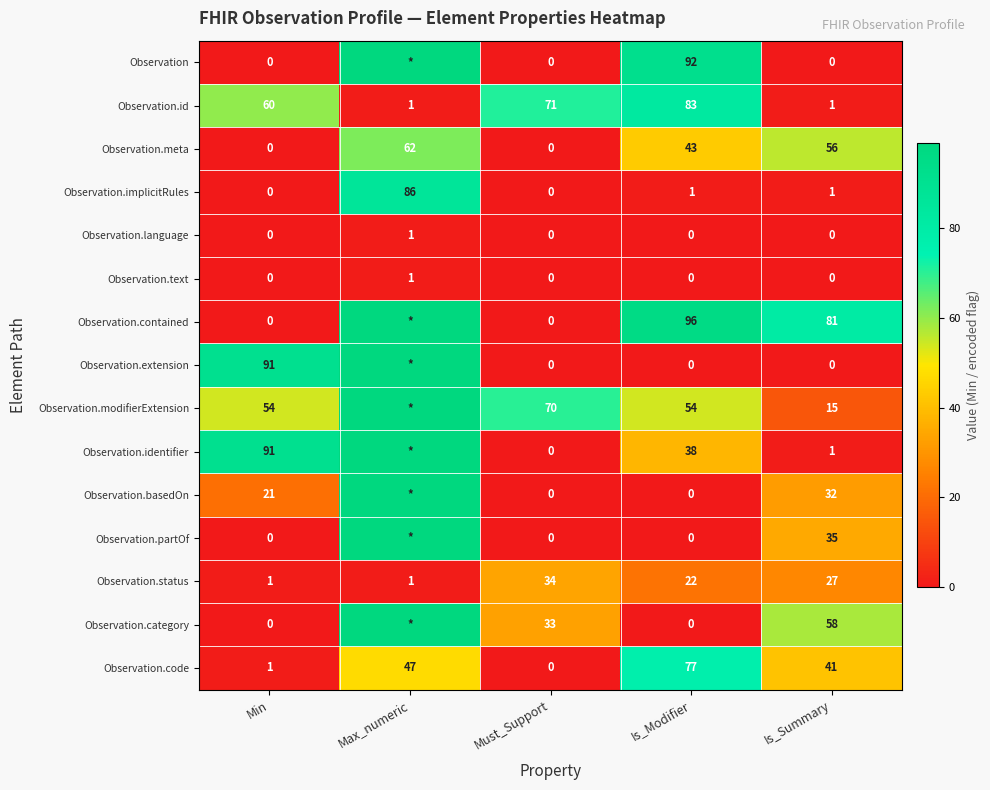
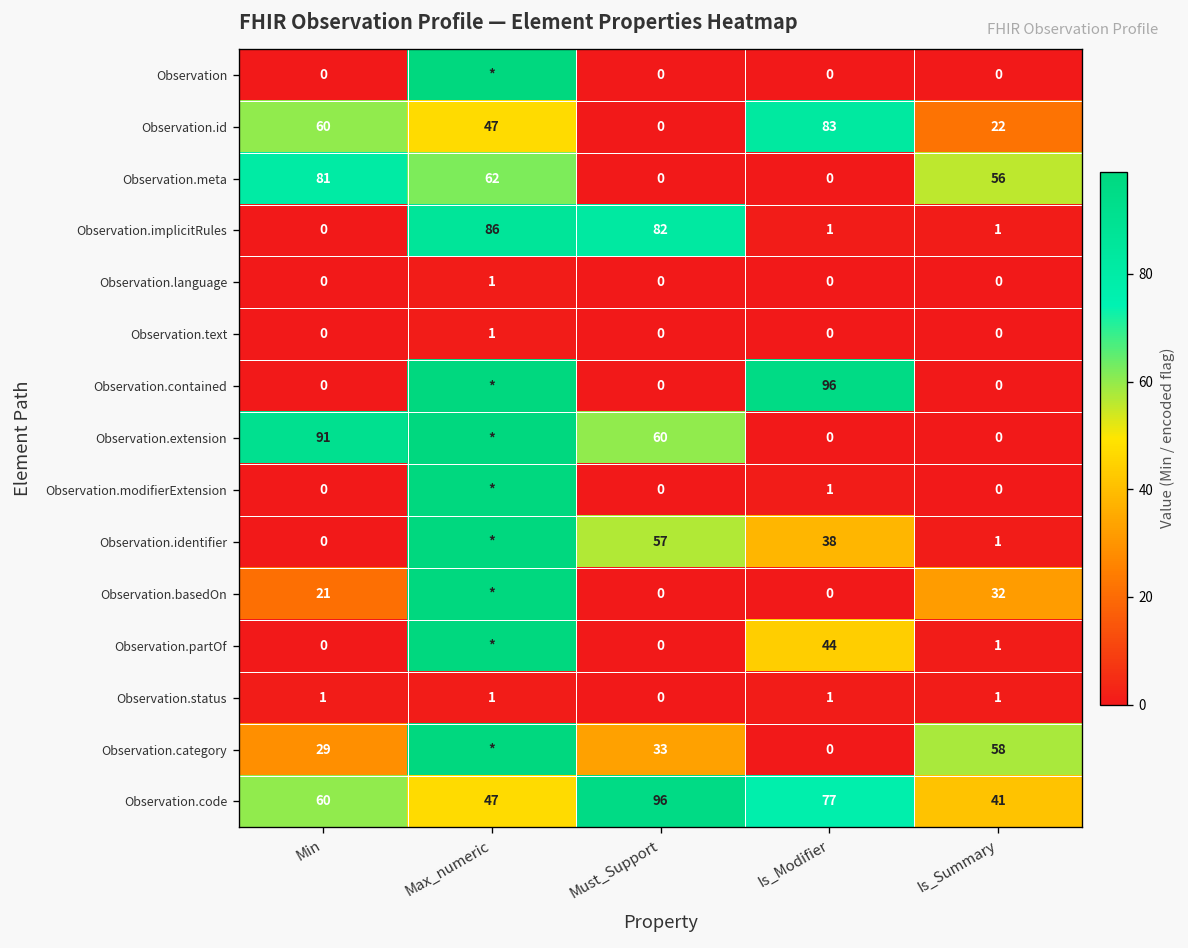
Observation, Is_Modifier: 92 -> 0
Observation.id, Max_numeric: 1 -> 47
Observation.id, Must_Support: 71 -> 0
Observation.id, Is_Summary: 1 -> 22
Observation.meta, Min: 0 -> 81
Observation.meta, Is_Modifier: 43 -> 0
Observation.implicitRules, Must_Support: 0 -> 82
Observation.contained, Is_Summary: 81 -> 0
Observation.extension, Must_Support: 0 -> 60
Observation.modifierExtension, Min: 54 -> 0
Observation.modifierExtension, Must_Support: 70 -> 0
Observation.modifierExtension, Is_Modifier: 54 -> 1
Observation.modifierExtension, Is_Summary: 15 -> 0
Observation.identifier, Min: 91 -> 0
Observation.identifier, Must_Support: 0 -> 57
Observation.partOf, Is_Modifier: 0 -> 44
Observation.partOf, Is_Summary: 35 -> 1
Observation.status, Must_Support: 34 -> 0
Observation.status, Is_Modifier: 22 -> 1
Observation.status, Is_Summary: 27 -> 1
Observation.category, Min: 0 -> 29
Observation.code, Min: 1 -> 60
Observation.code, Must_Support: 0 -> 96
